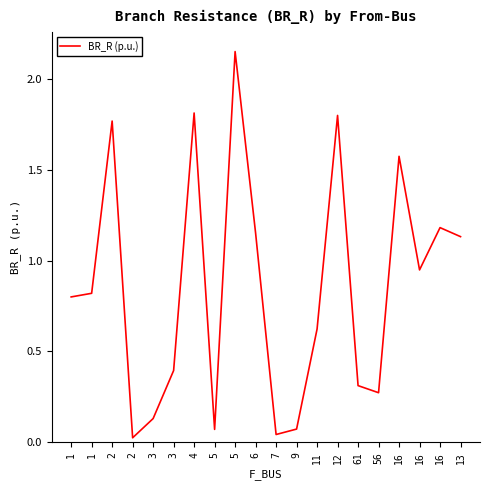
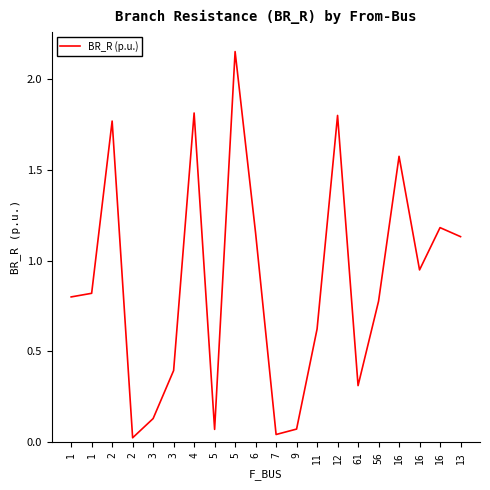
56: 0.27 -> 0.78
